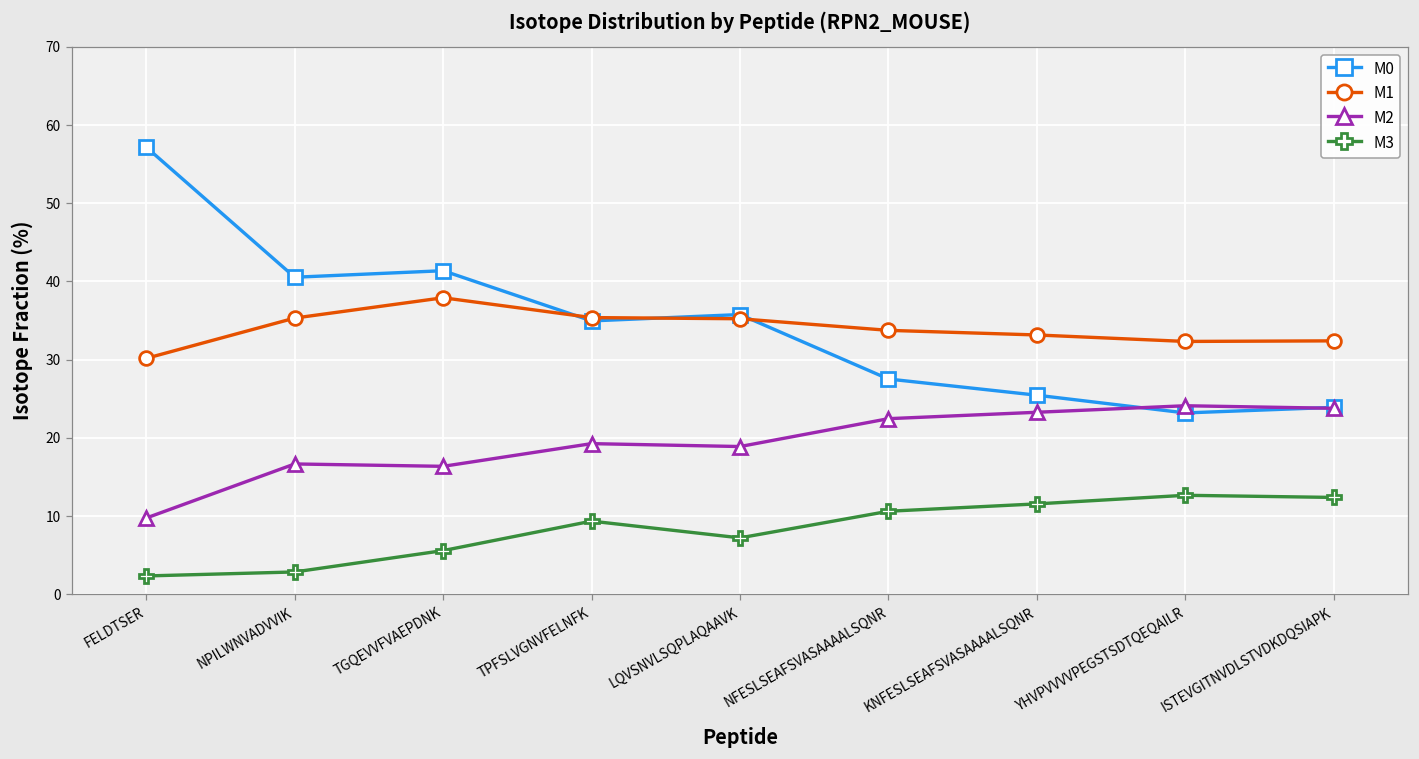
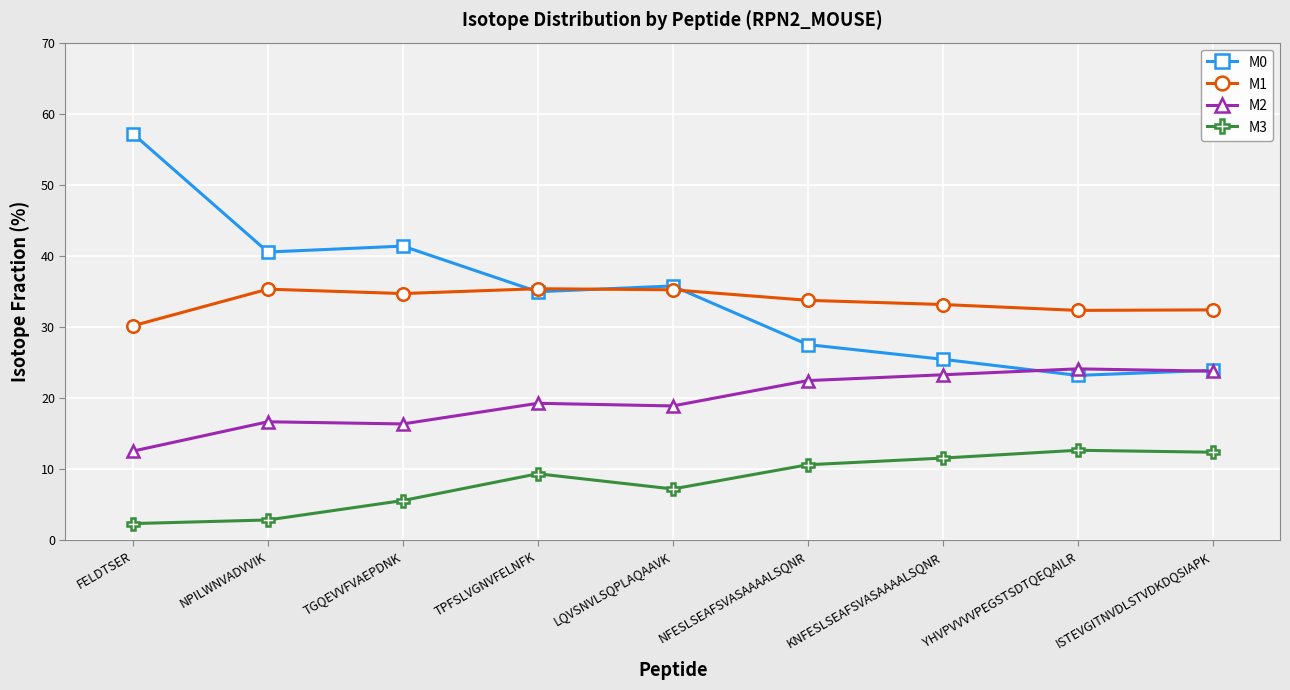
M2, FELDTSER: 10 -> 13
M1, TGQEVVFVAEPDNK: 38 -> 35
